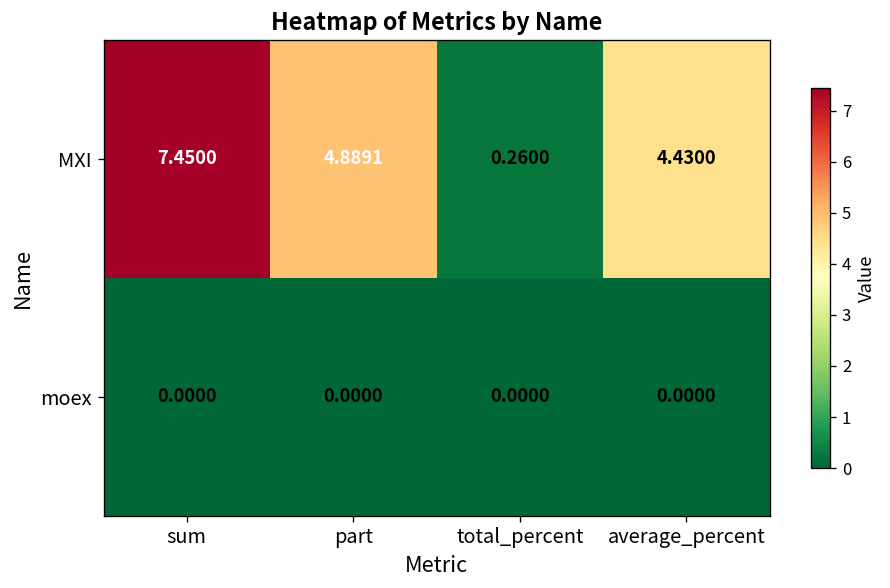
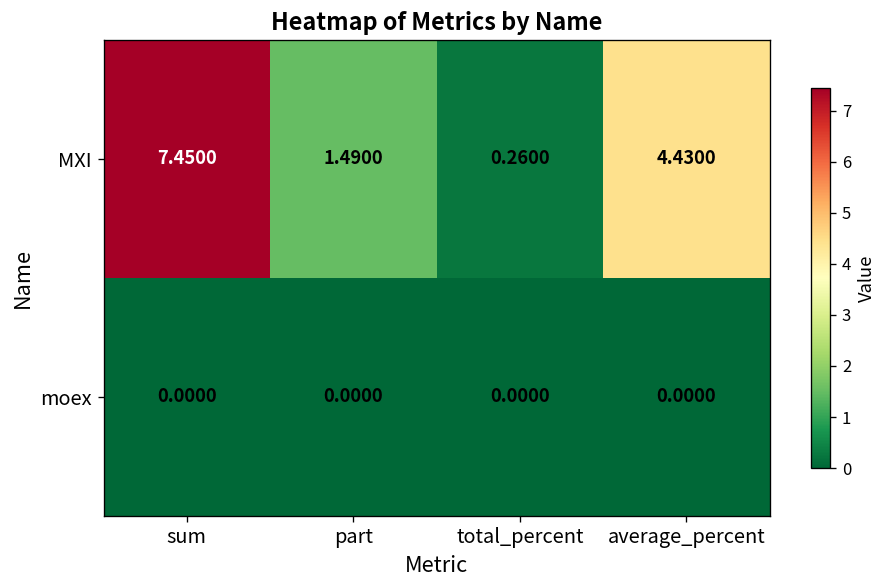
MXI, part: 4.8891 -> 1.4900
